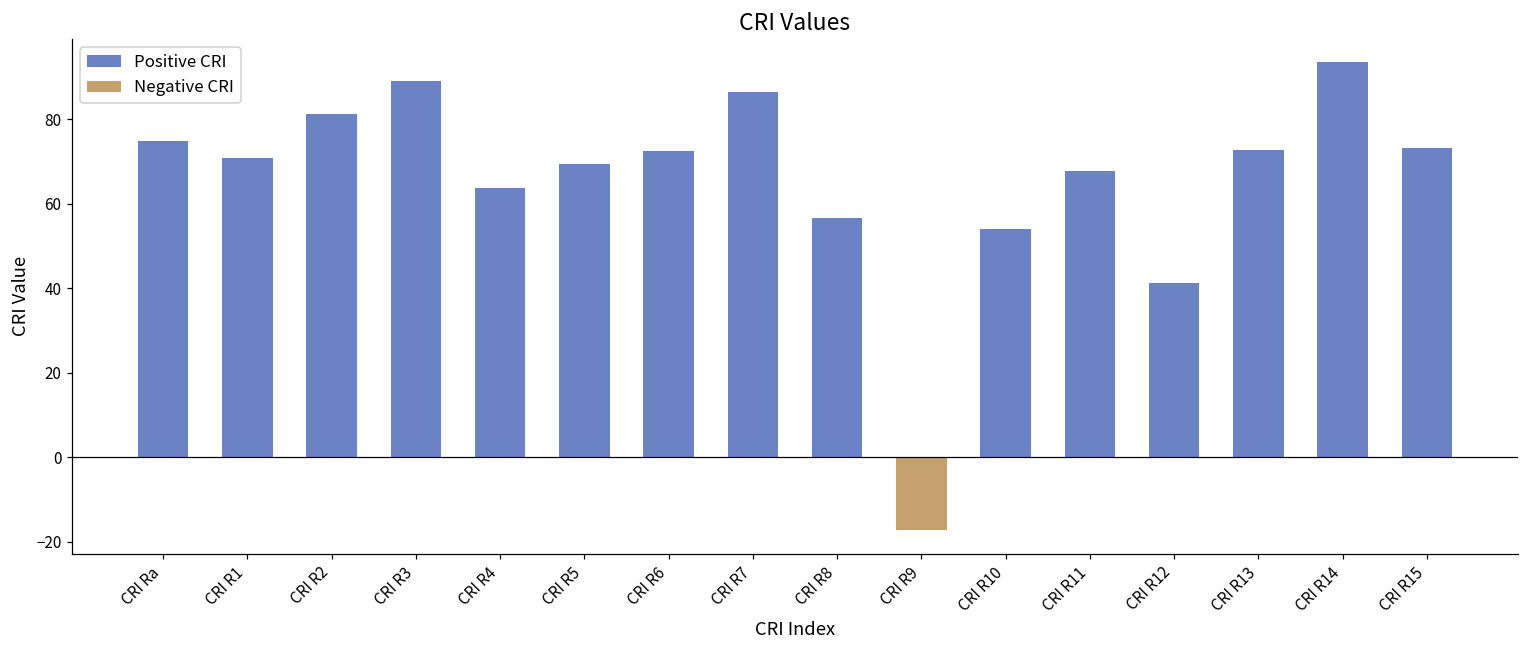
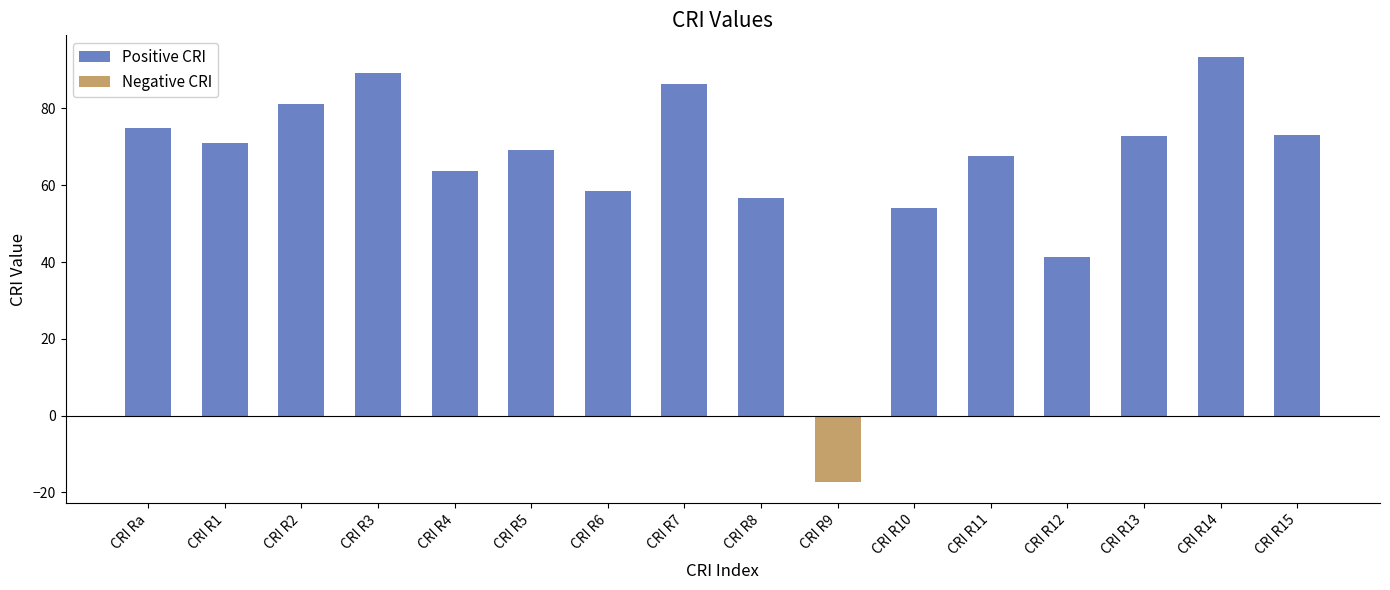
CRI R6: 73 -> 59
